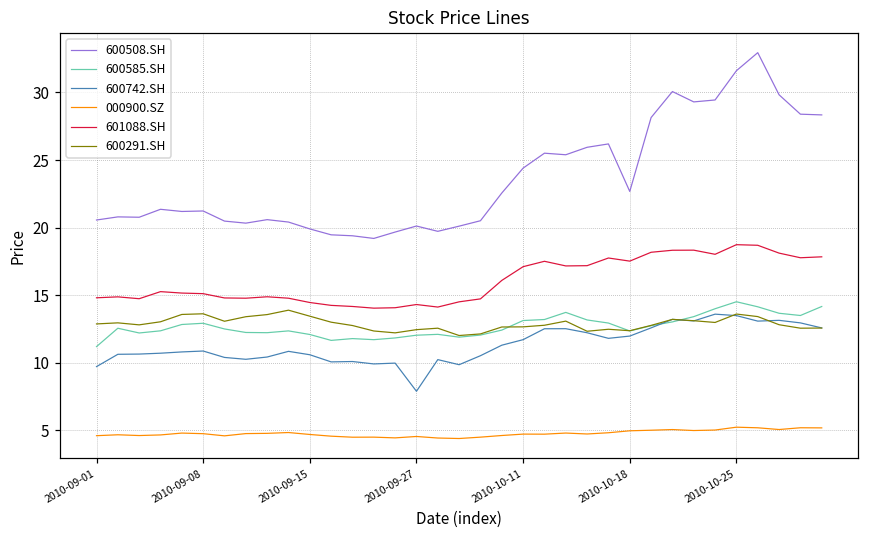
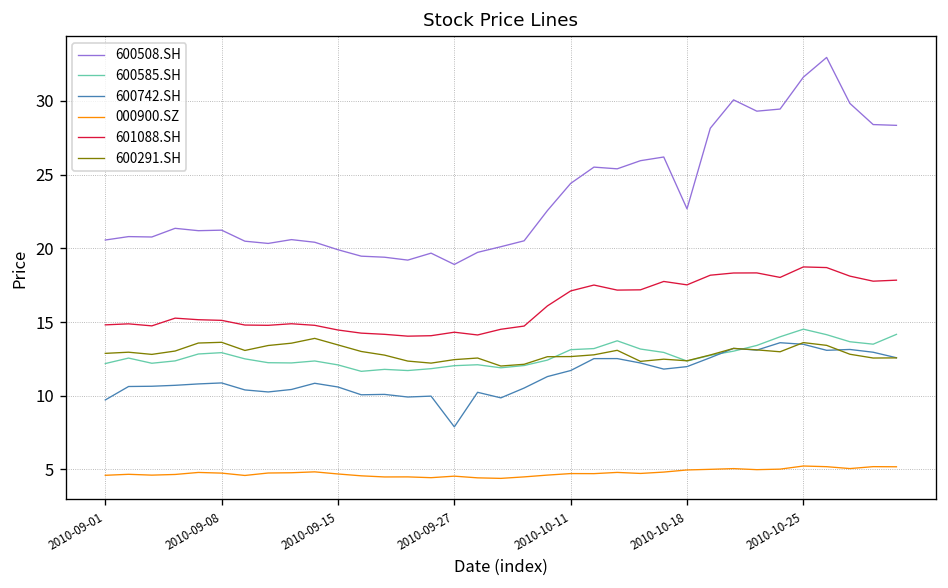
600585.SH, 2010-09-01: 11.2 -> 12.2
600508.SH, 2010-09-27: 20.1 -> 18.9
